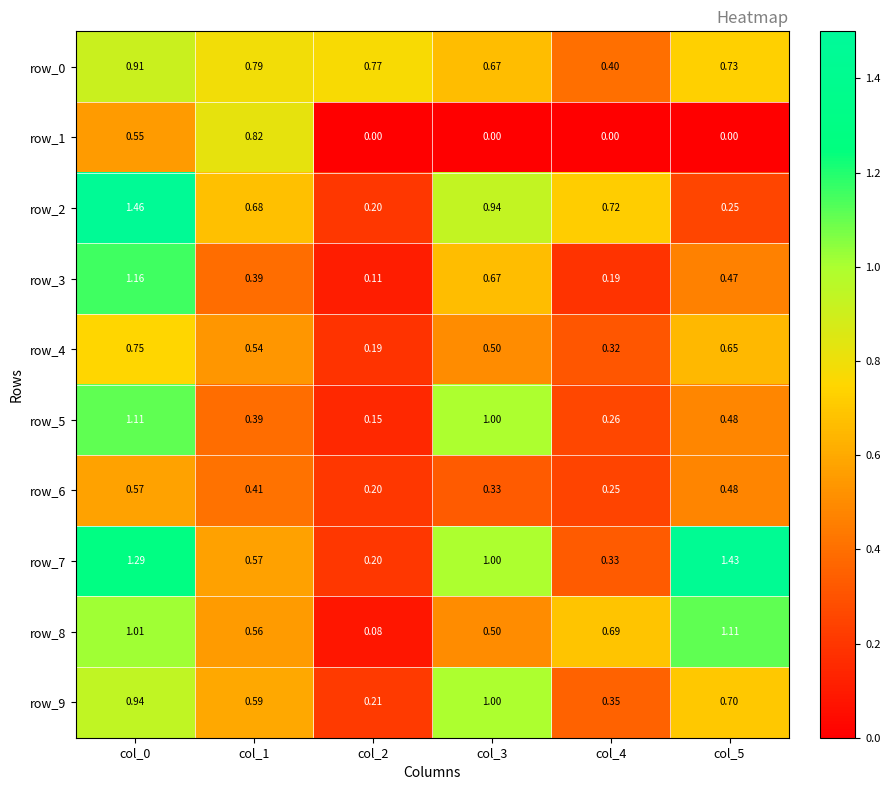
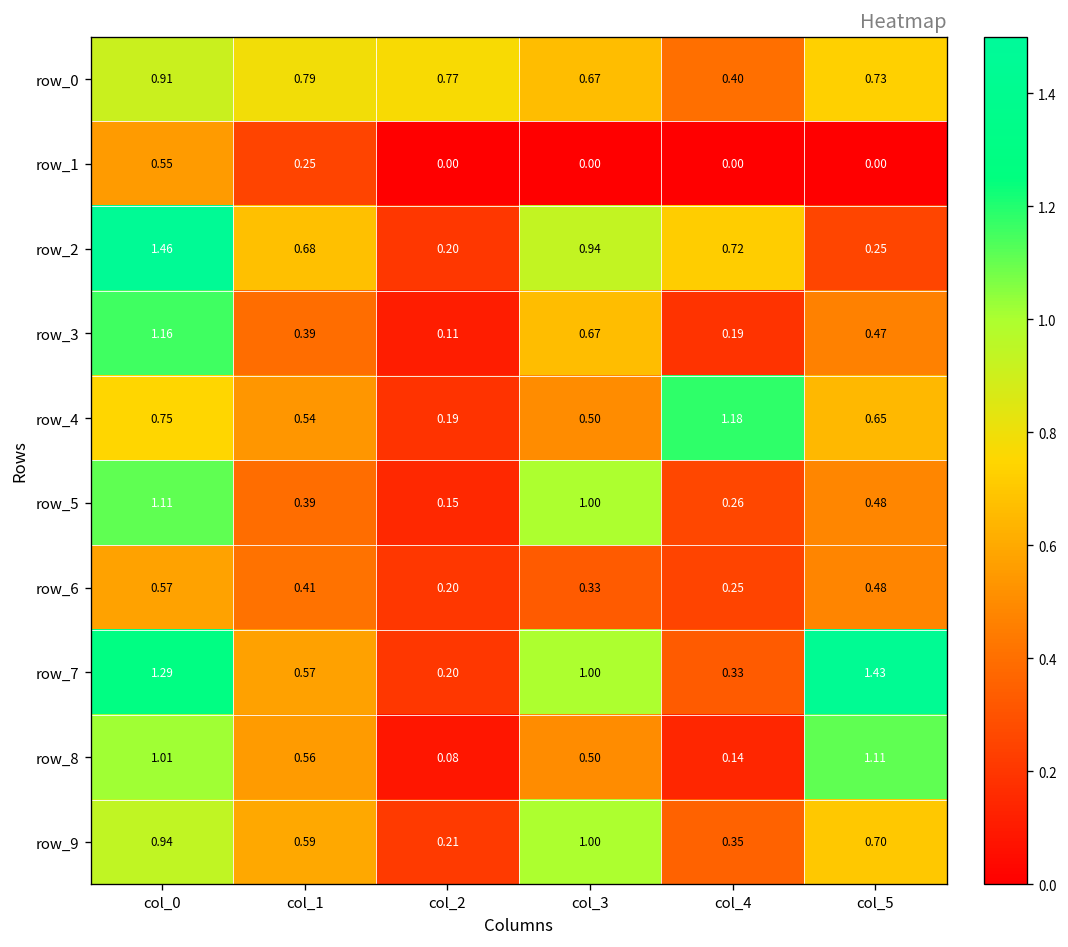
row_1, col_1: 0.82 -> 0.25
row_4, col_4: 0.32 -> 1.18
row_8, col_4: 0.69 -> 0.14
